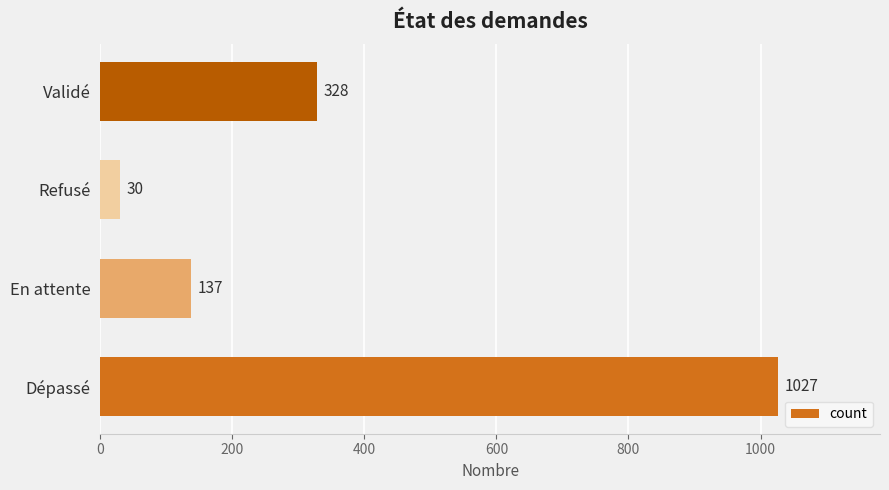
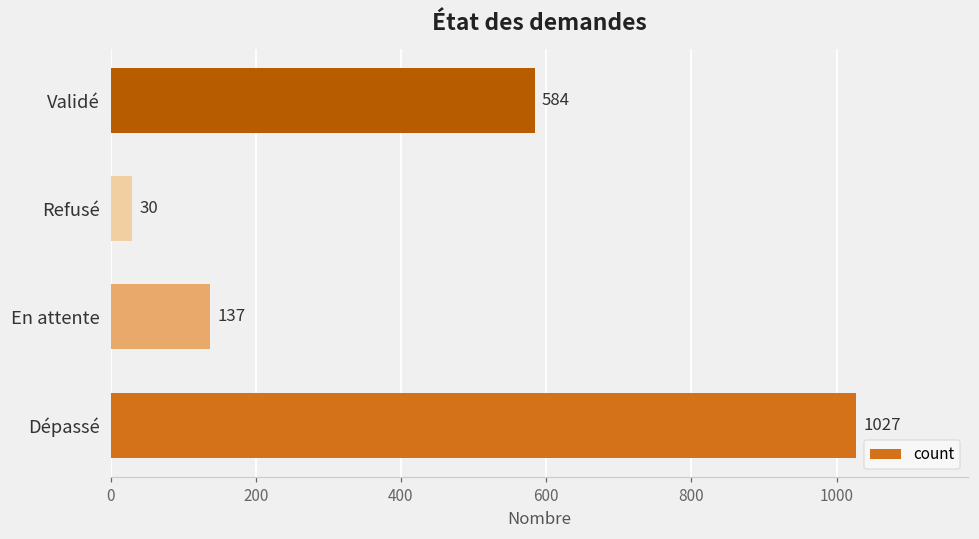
Validé: 328 -> 584
